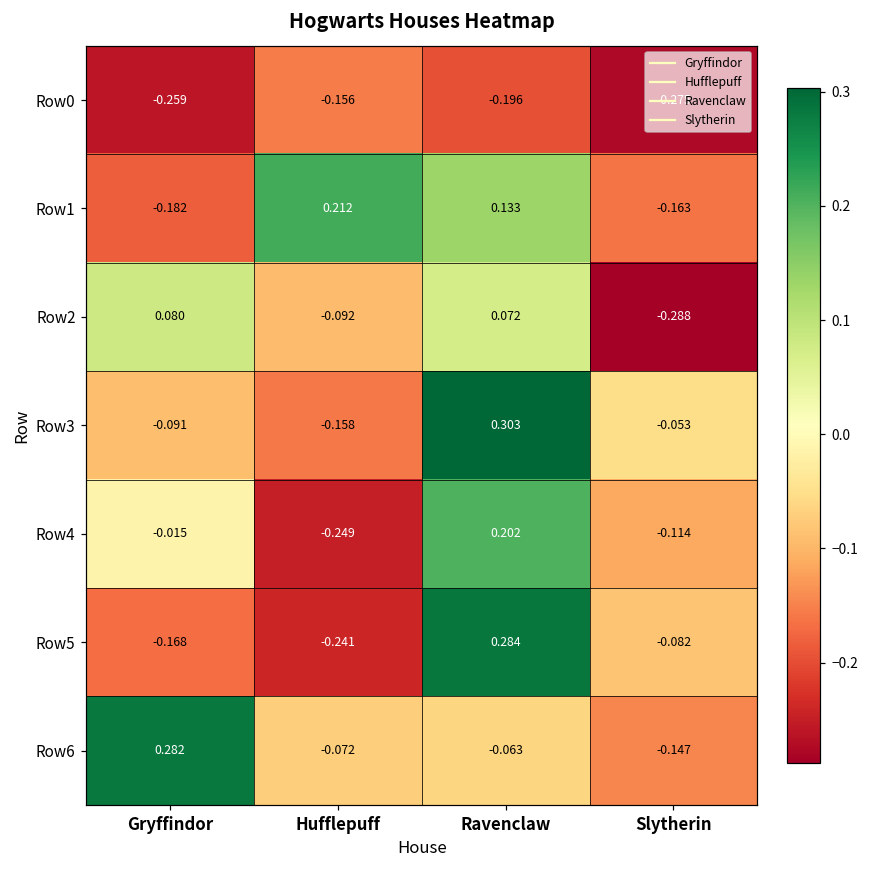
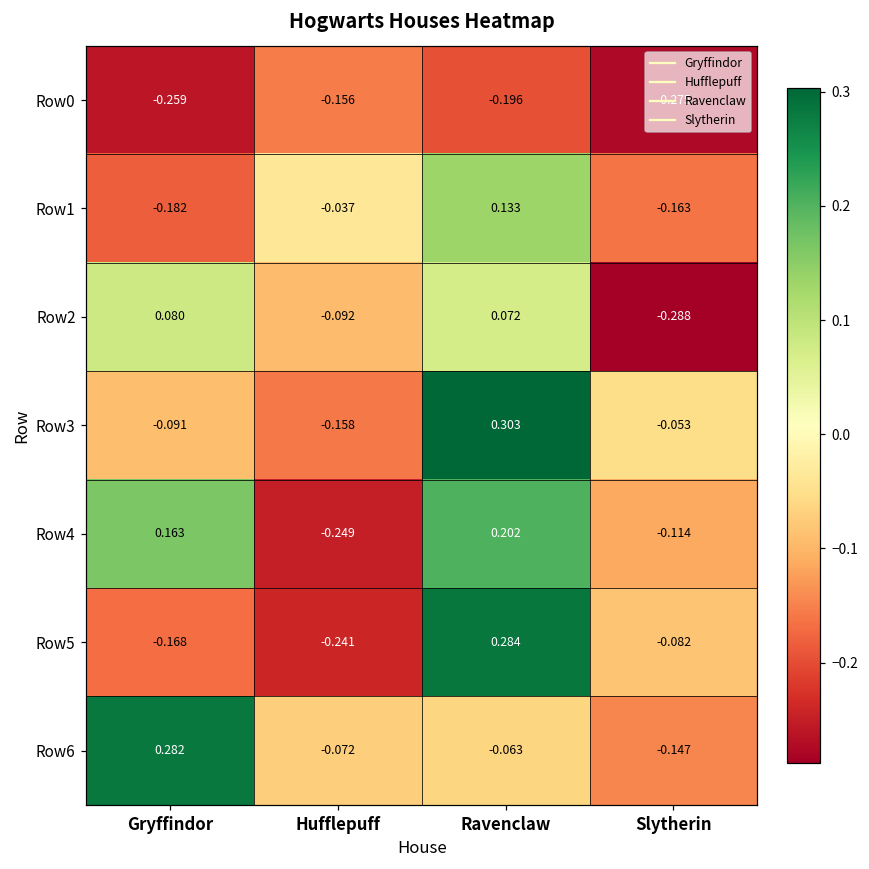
Row1, Hufflepuff: 0.212 -> -0.037
Row4, Gryffindor: -0.015 -> 0.163
